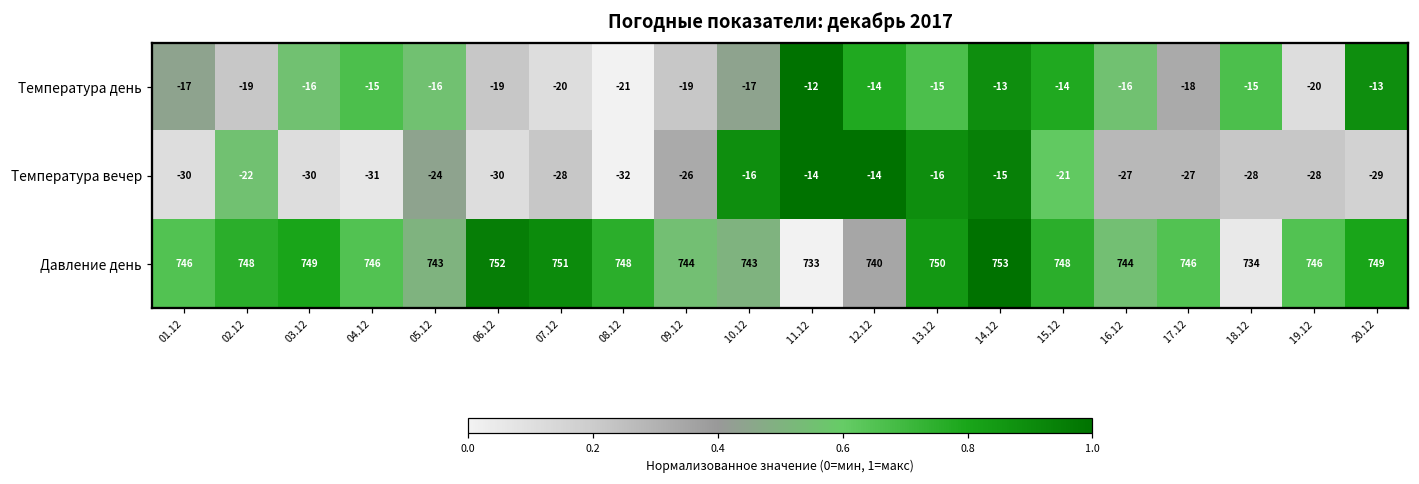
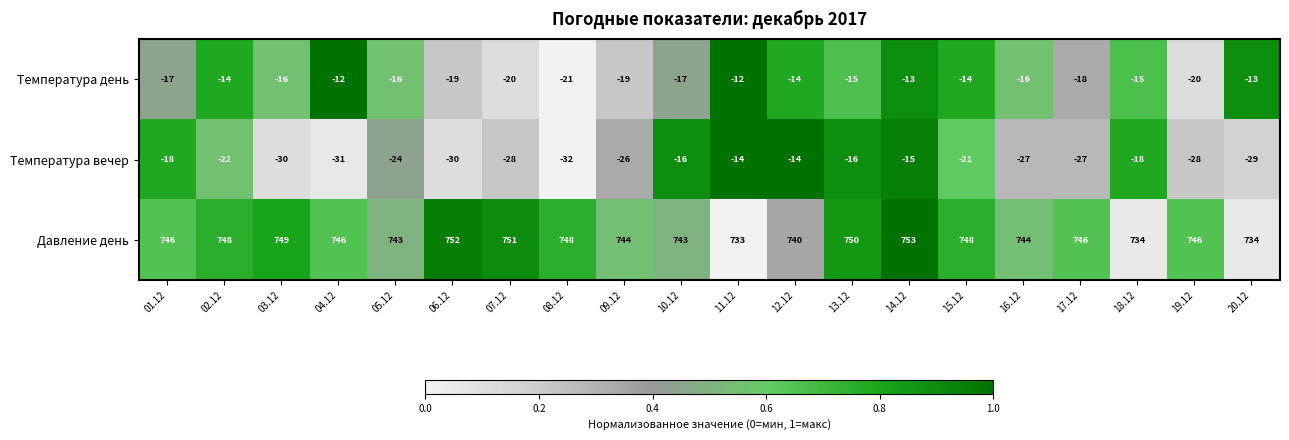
Температура день, 02.12: -19 -> -14
Температура день, 04.12: -15 -> -12
Температура вечер, 01.12: -30 -> -18
Температура вечер, 18.12: -28 -> -18
Давление день, 20.12: 749 -> 734
